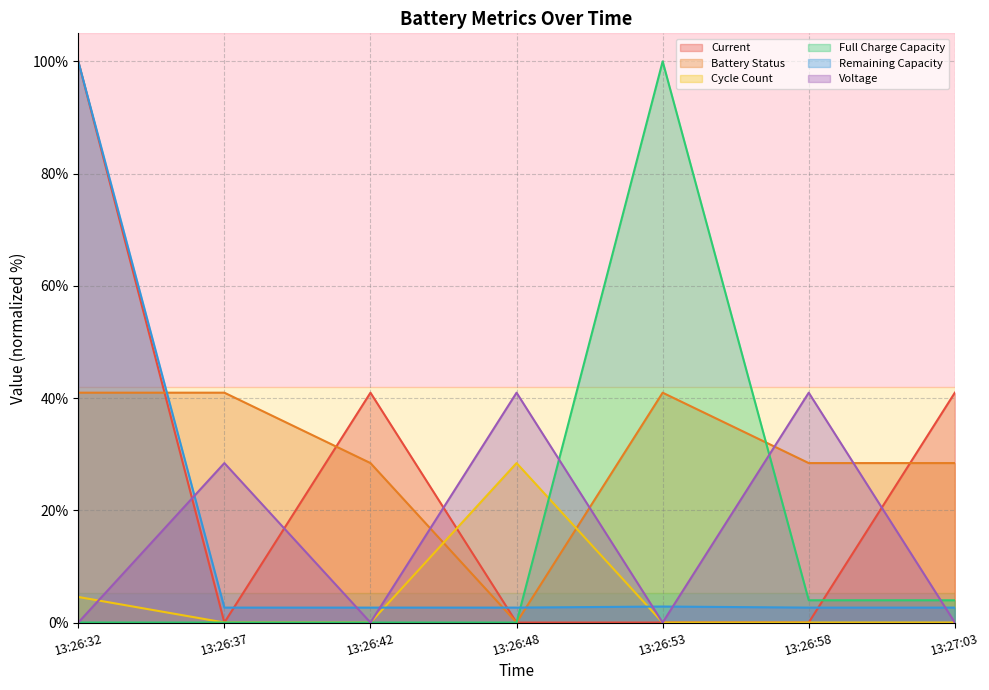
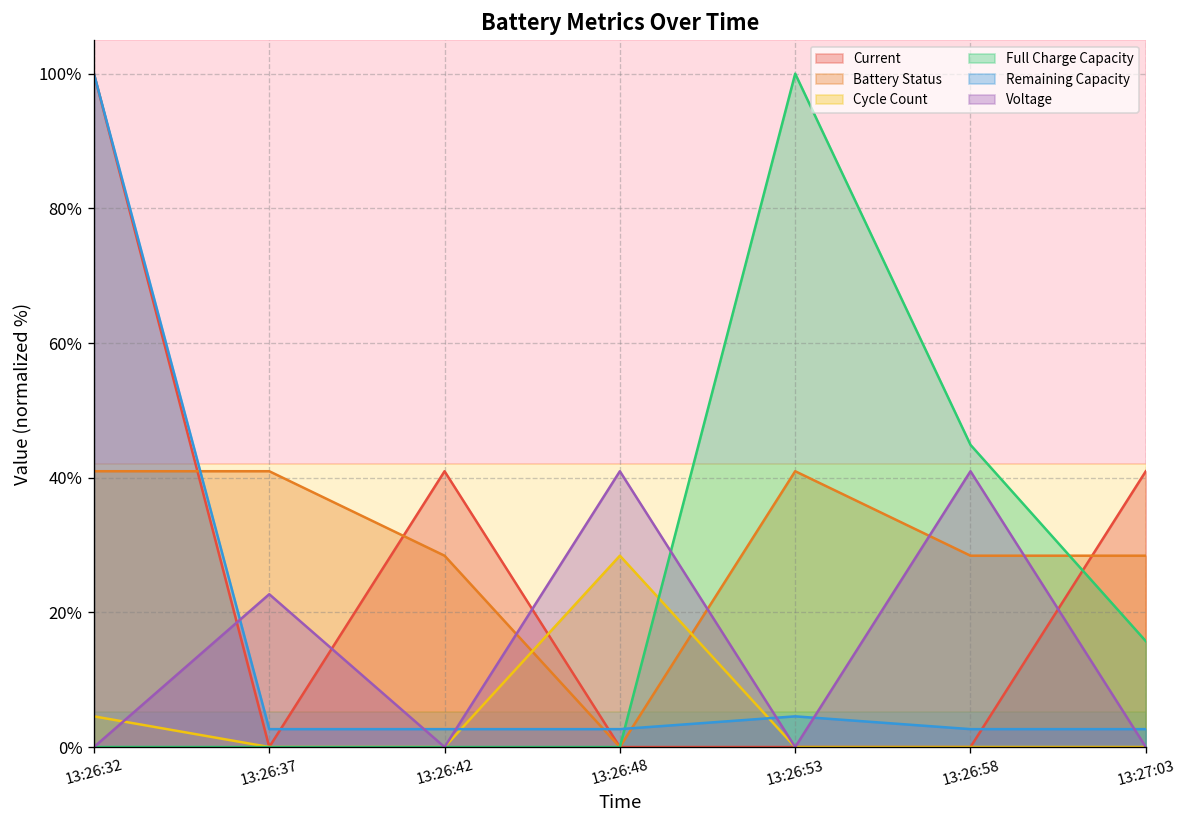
Voltage, 13:26:37: 28% -> 23%
Remaining Capacity, 13:26:53: 3% -> 5%
Full Charge Capacity, 13:26:58: 4% -> 45%
Full Charge Capacity, 13:27:03: 4% -> 16%
